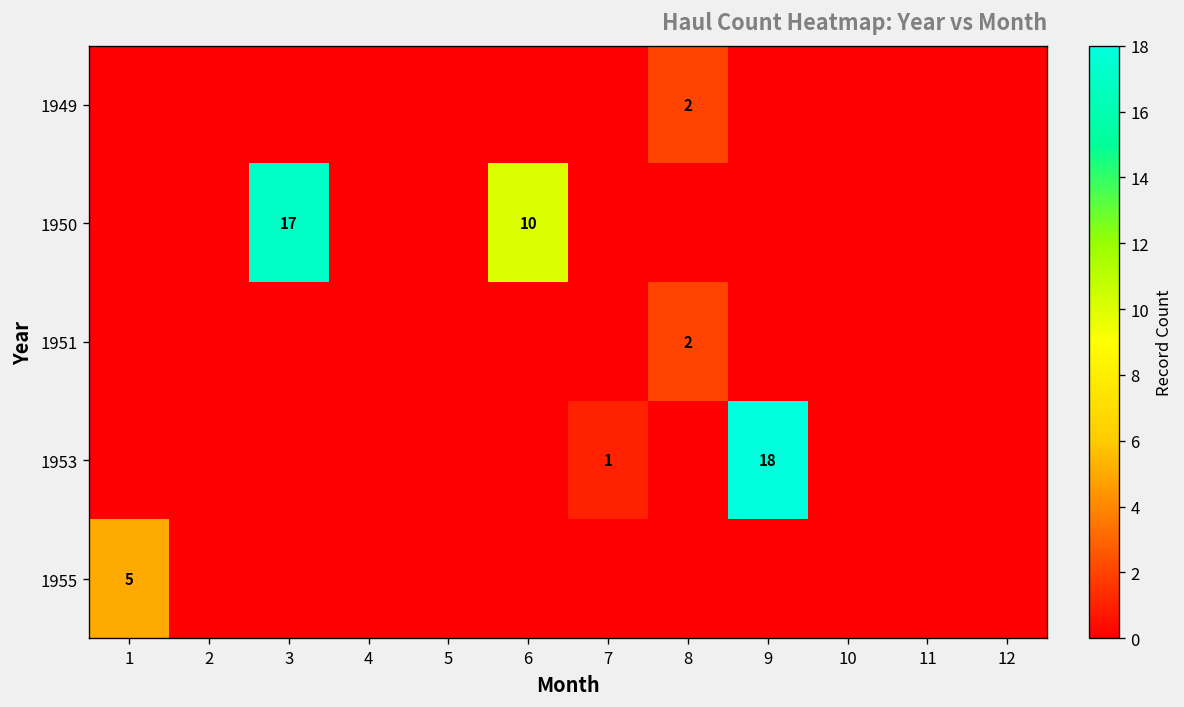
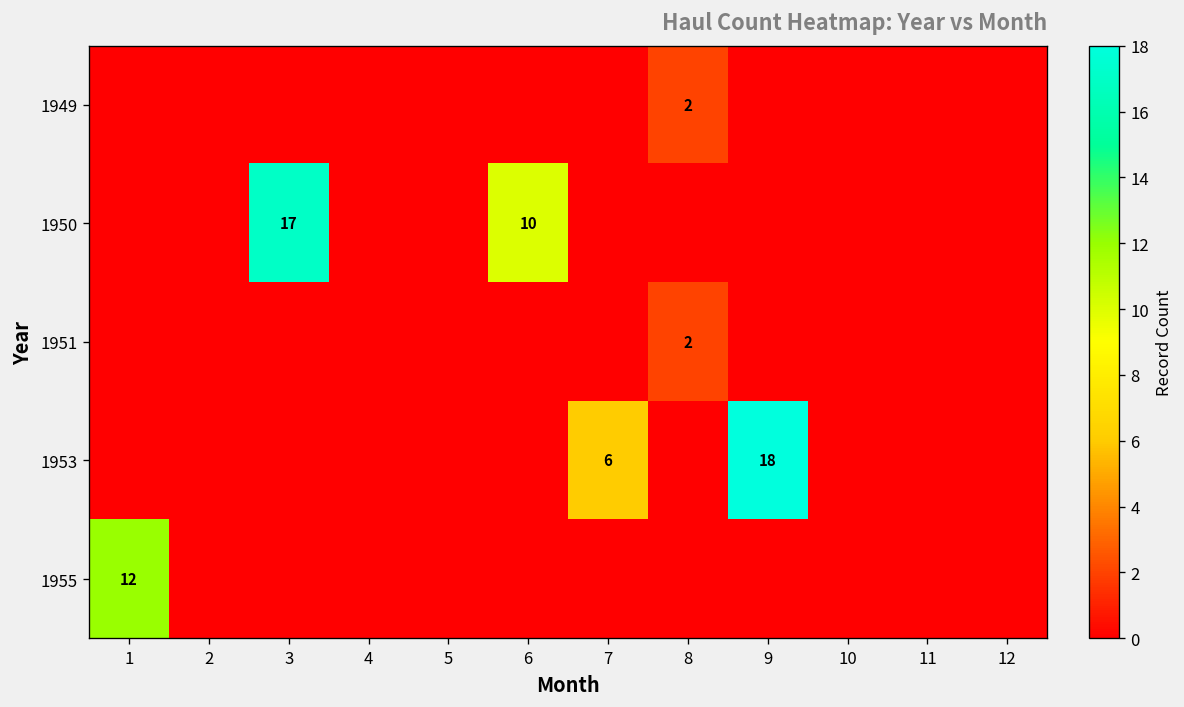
1953, 7: 1 -> 6
1955, 1: 5 -> 12
